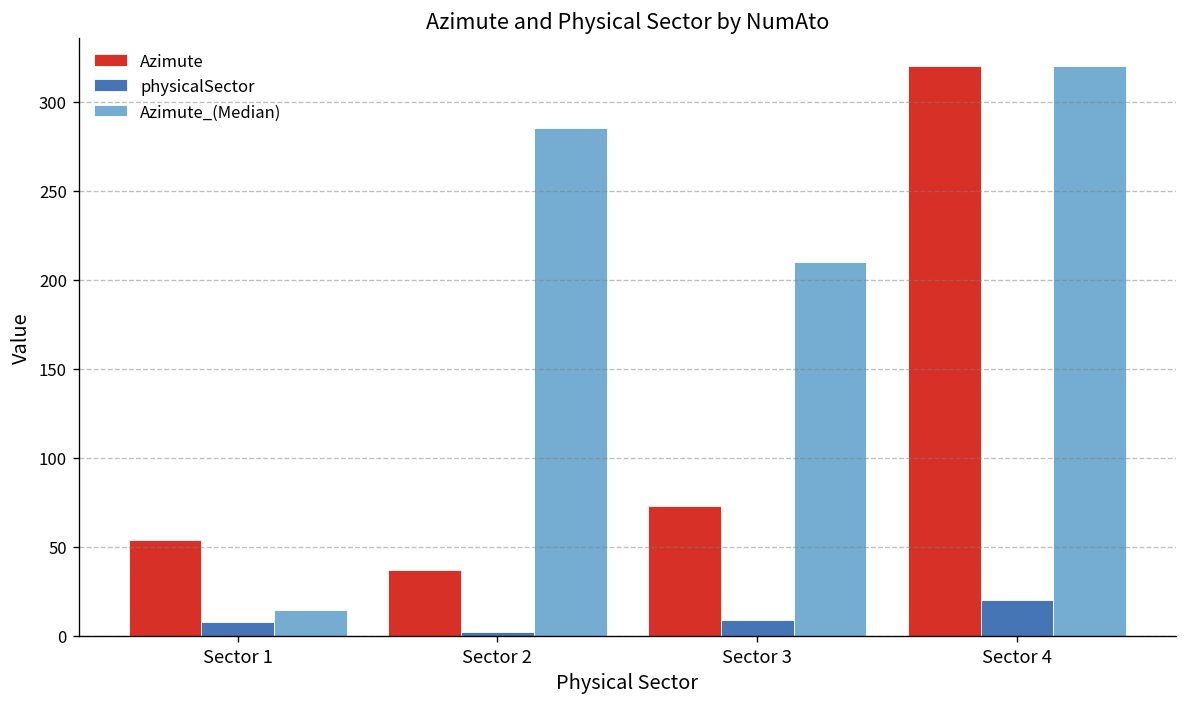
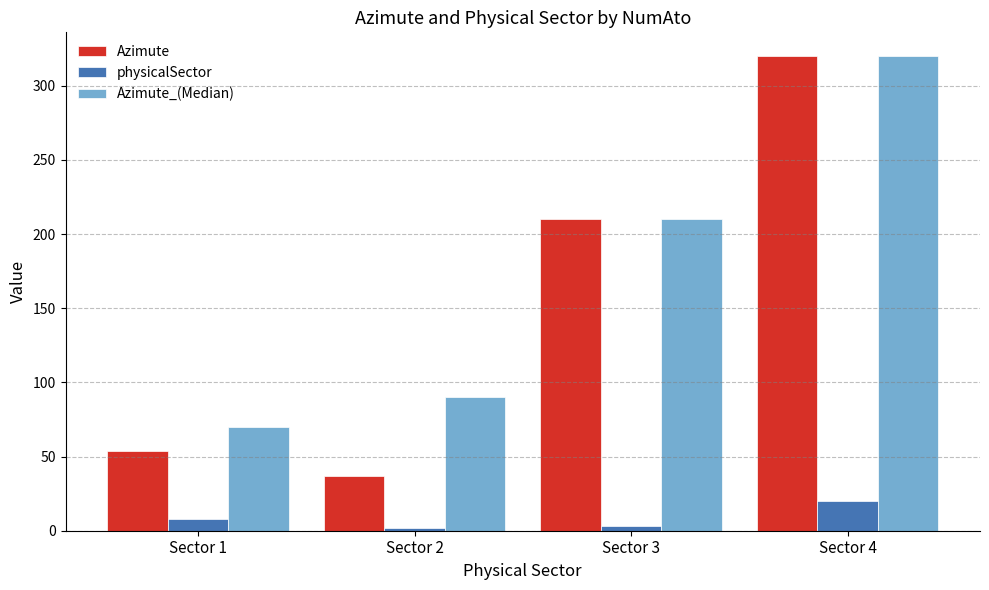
Azimute_(Median), Sector 1: 14 -> 70
Azimute_(Median), Sector 2: 285 -> 90
Azimute, Sector 3: 73 -> 210
physicalSector, Sector 3: 9 -> 3
